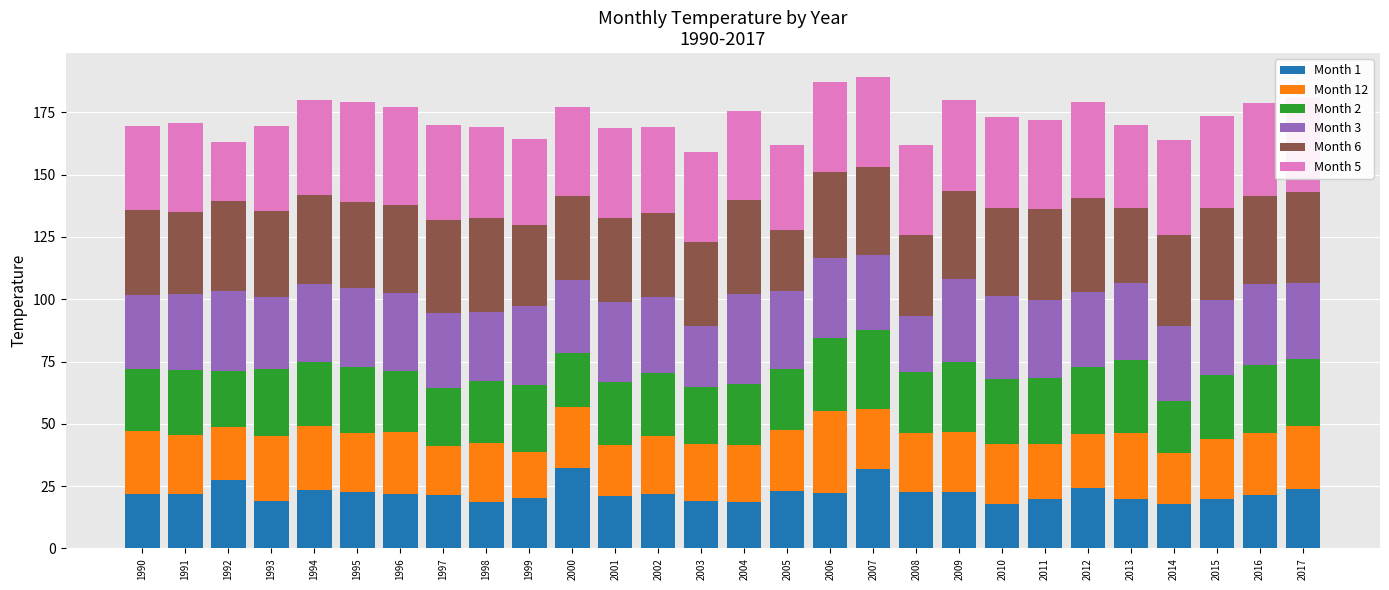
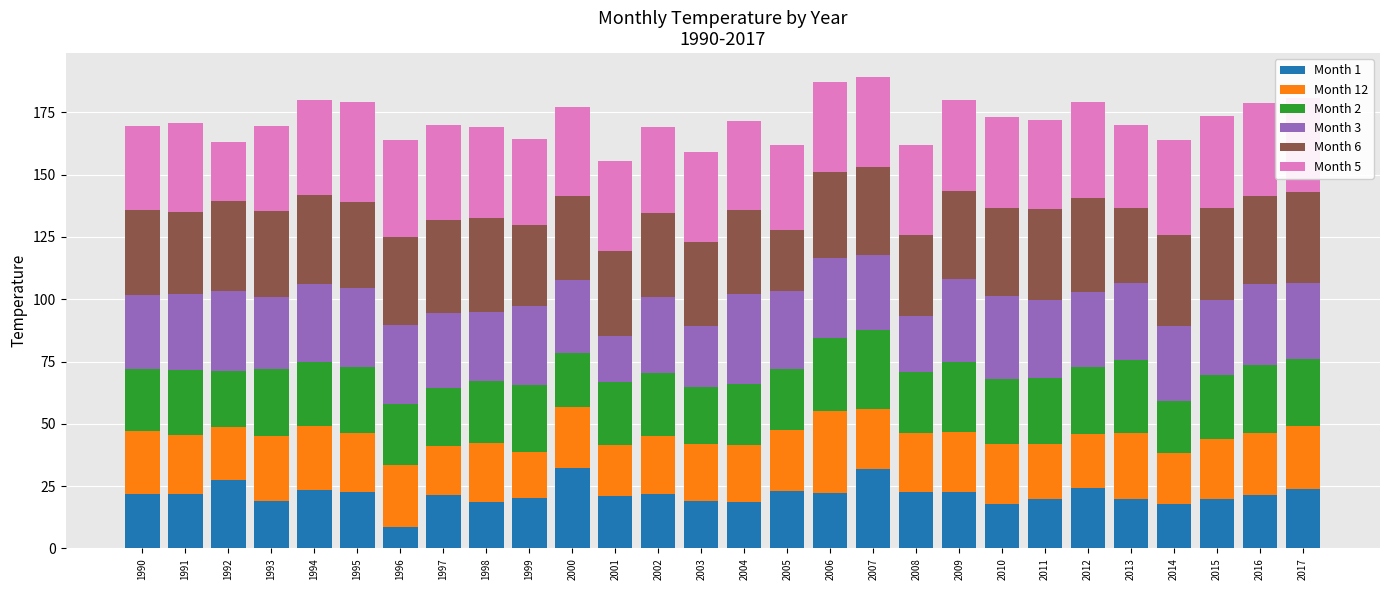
Month 1, 1996: 22 -> 9
Month 3, 2001: 32 -> 19
Month 6, 2004: 38 -> 34
